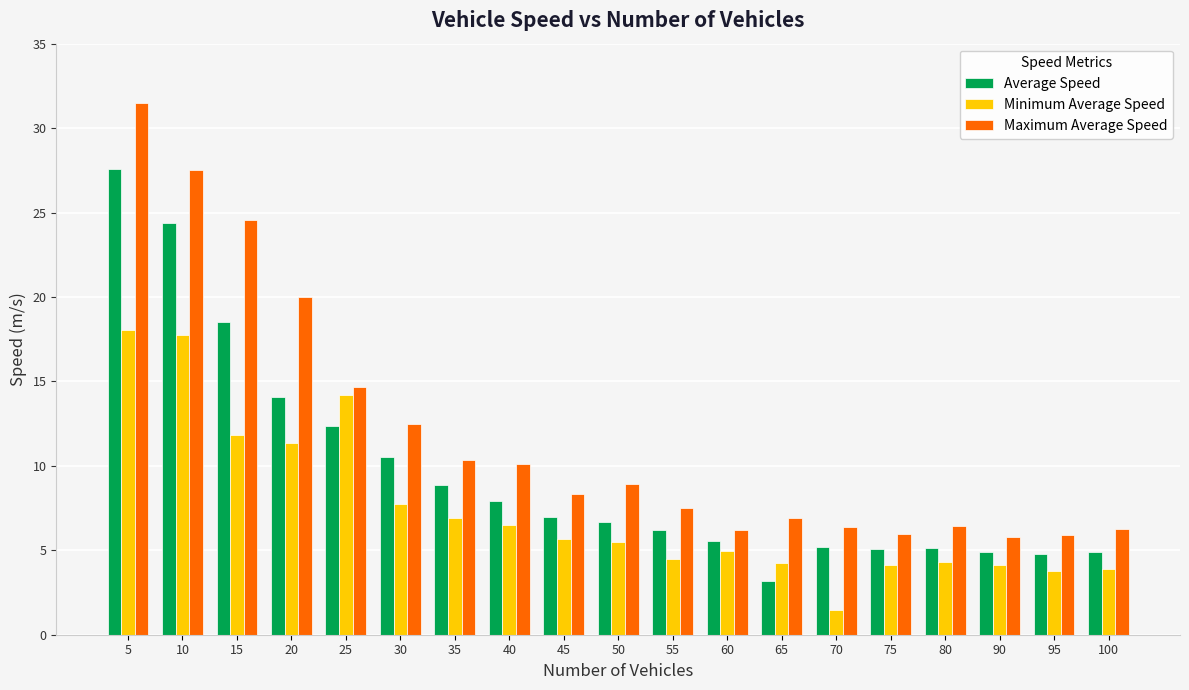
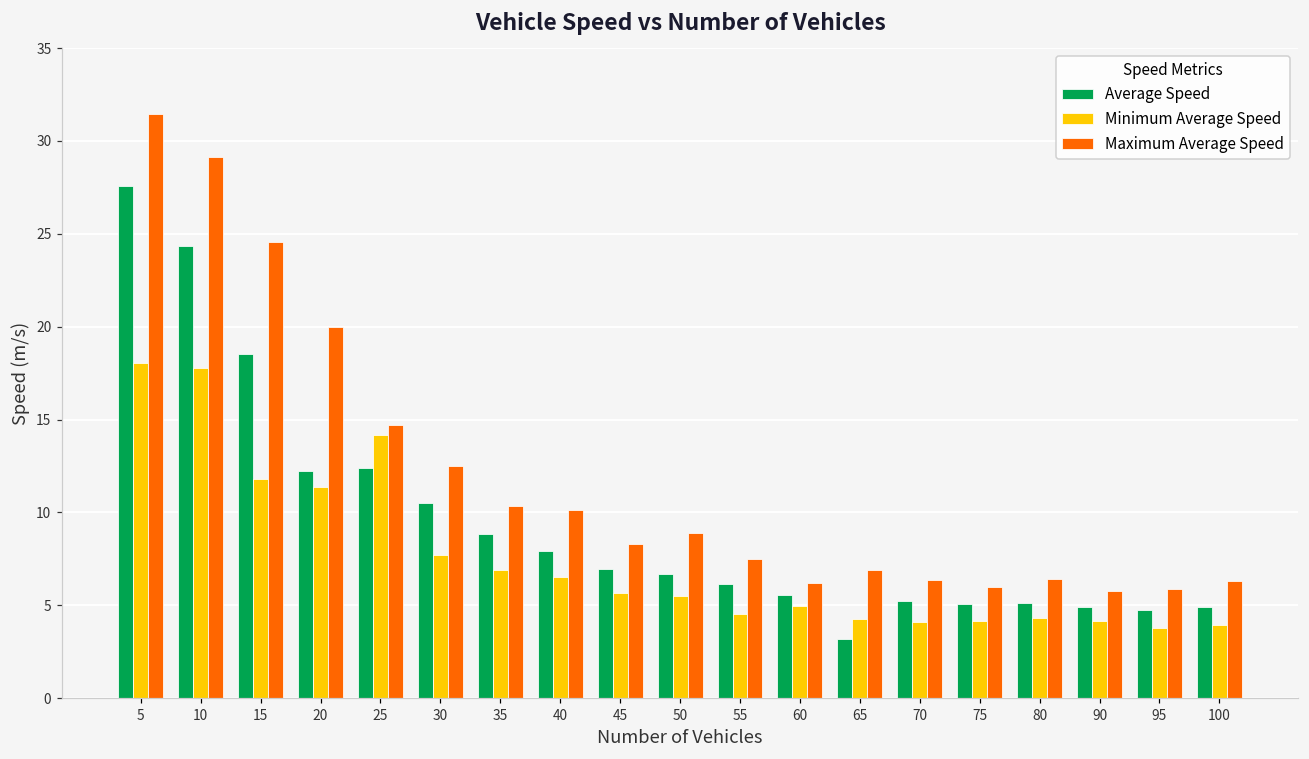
Maximum Average Speed, 10: 27.5 -> 29.1
Average Speed, 20: 14.1 -> 12.2
Minimum Average Speed, 70: 1.5 -> 4.1
